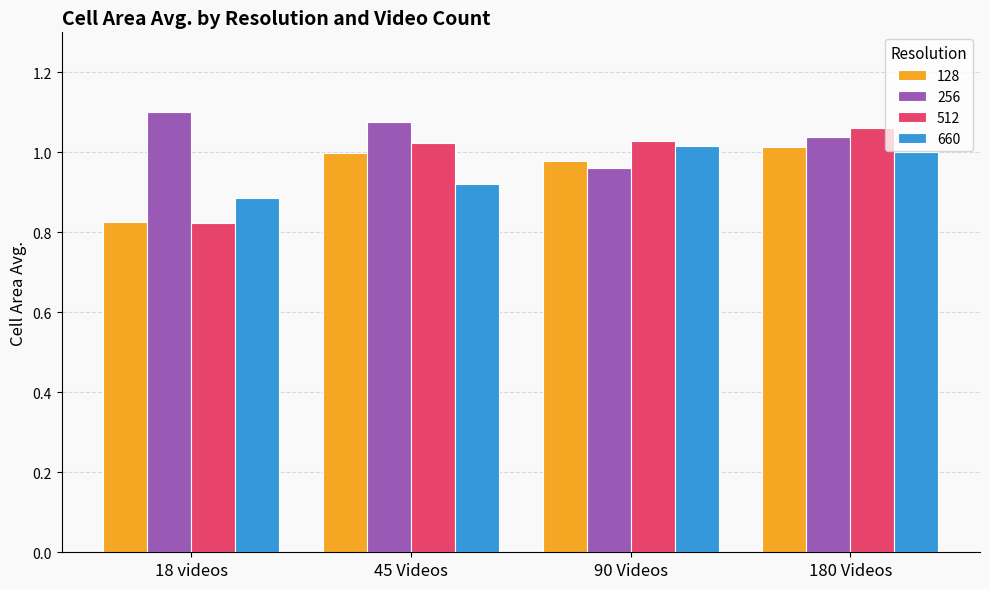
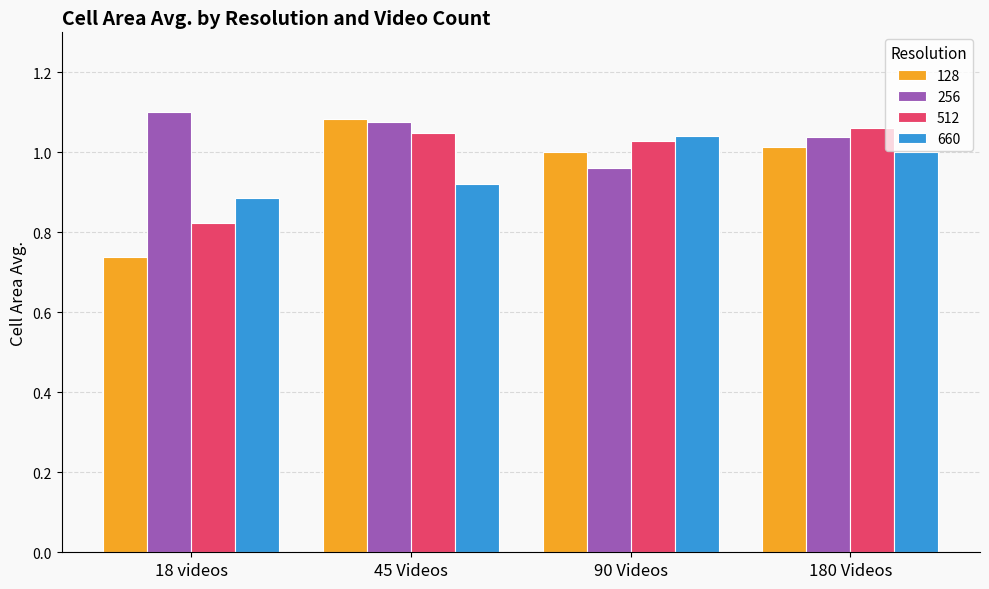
128, 18 videos: 0.83 -> 0.74
128, 45 Videos: 1.00 -> 1.08
512, 45 Videos: 1.02 -> 1.05
128, 90 Videos: 0.98 -> 1.00
660, 90 Videos: 1.02 -> 1.04
